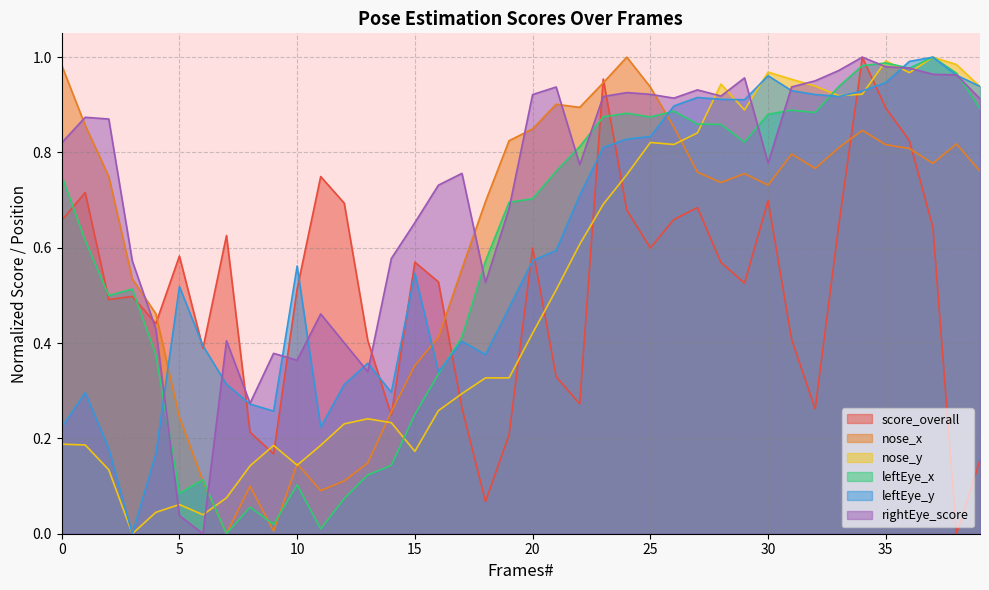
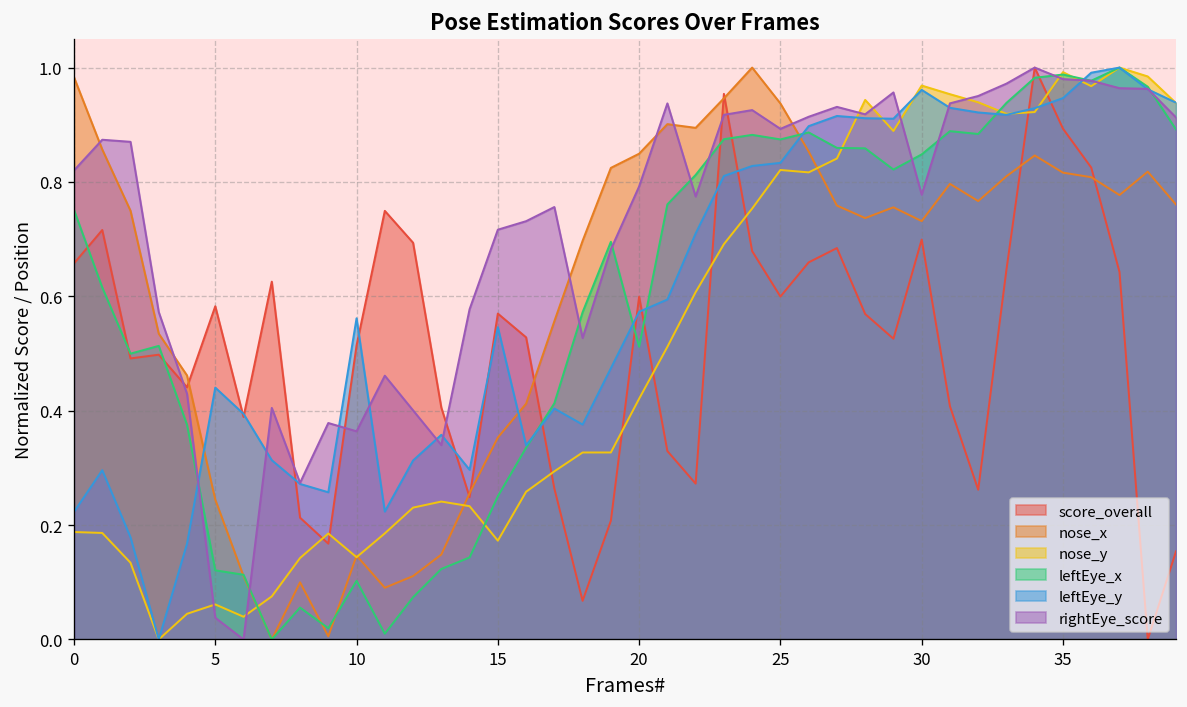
leftEye_x, 5: 0.08 -> 0.12
leftEye_y, 5: 0.52 -> 0.44
rightEye_score, 15: 0.65 -> 0.72
leftEye_x, 20: 0.70 -> 0.51
rightEye_score, 20: 0.92 -> 0.79
rightEye_score, 25: 0.92 -> 0.89
leftEye_x, 30: 0.88 -> 0.85
